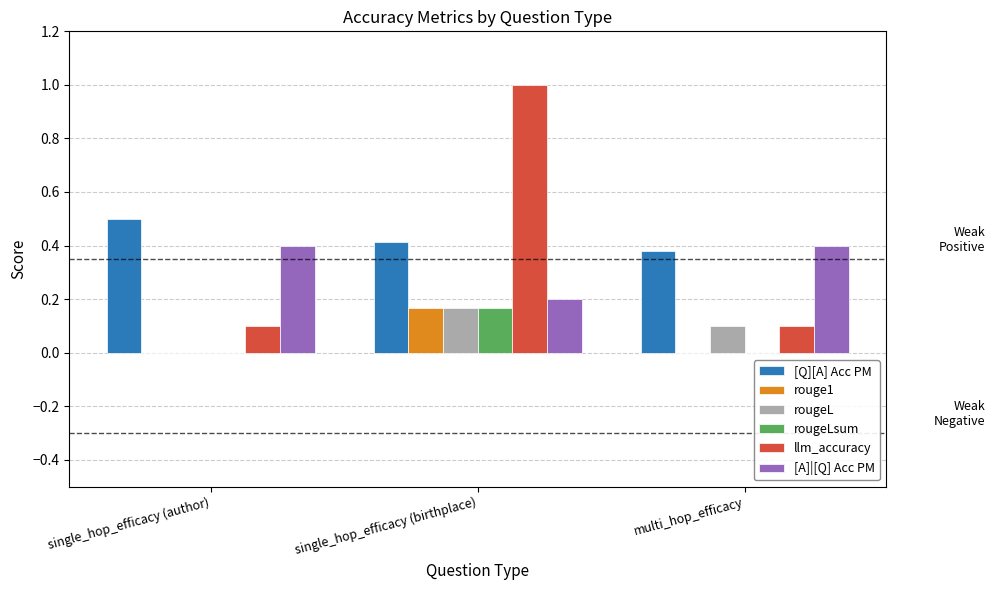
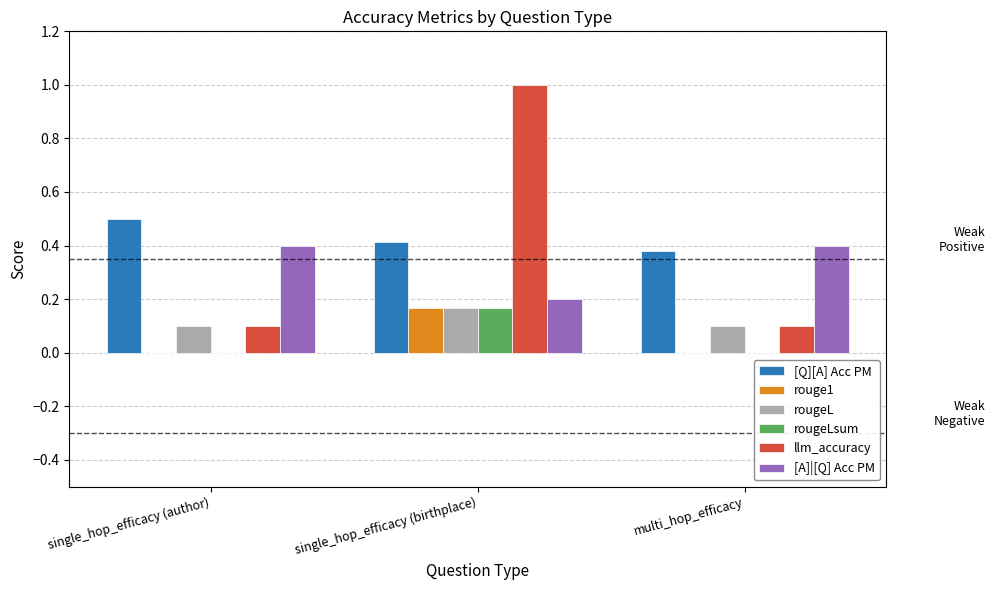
rougeL, single_hop_efficacy (author): 0.0 -> 0.1
